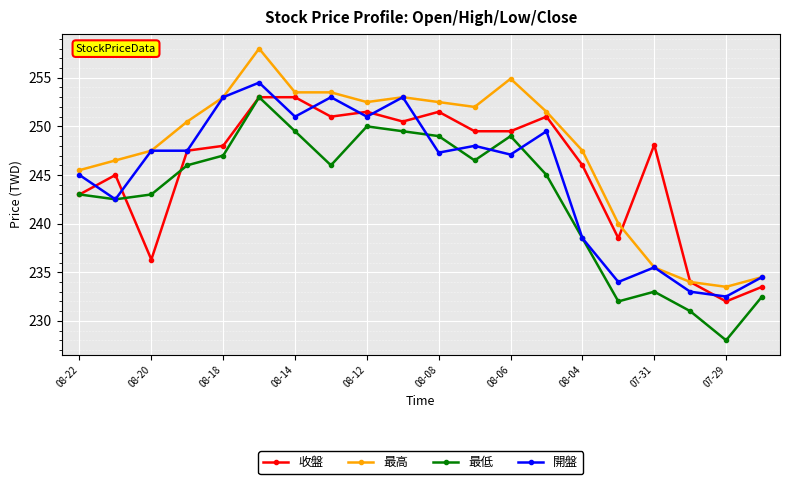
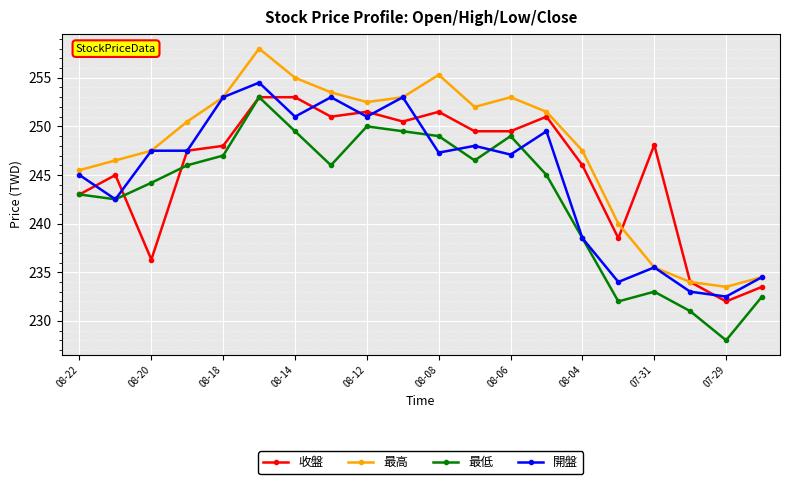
最低, 08-20: 243 -> 244
最高, 08-14: 254 -> 255
最高, 08-08: 253 -> 255
最高, 08-06: 255 -> 253
